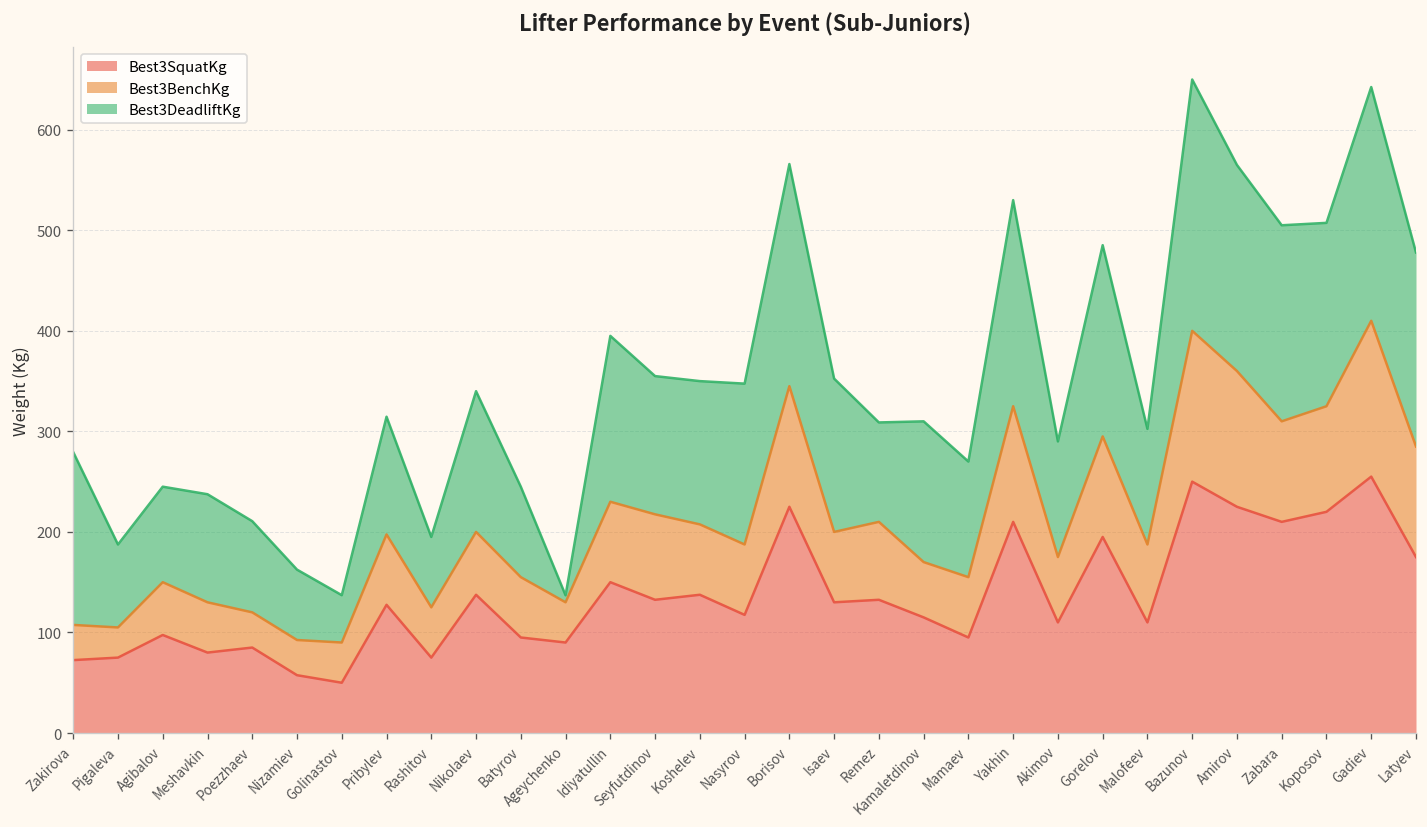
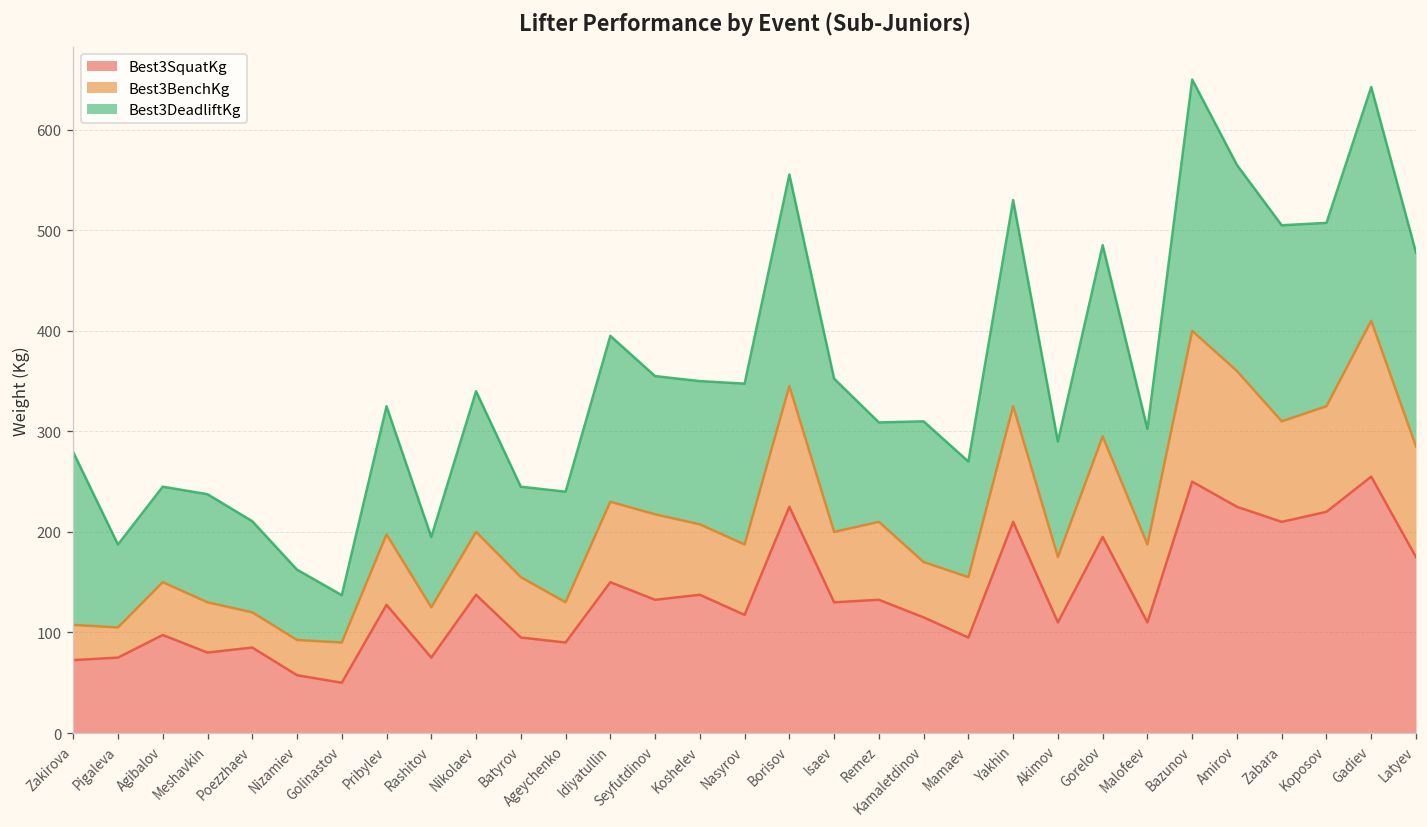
Best3DeadliftKg, Pribylev: 120 -> 130
Best3DeadliftKg, Ageychenko: 10 -> 110
Best3DeadliftKg, Borisov: 220 -> 210
